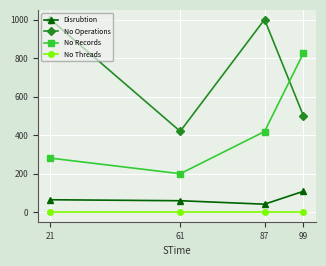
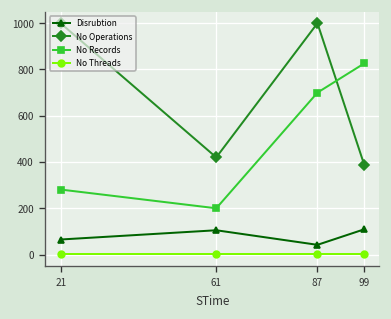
Disrubtion, 61: 60 -> 110
No Records, 87: 420 -> 700
No Operations, 99: 500 -> 390
